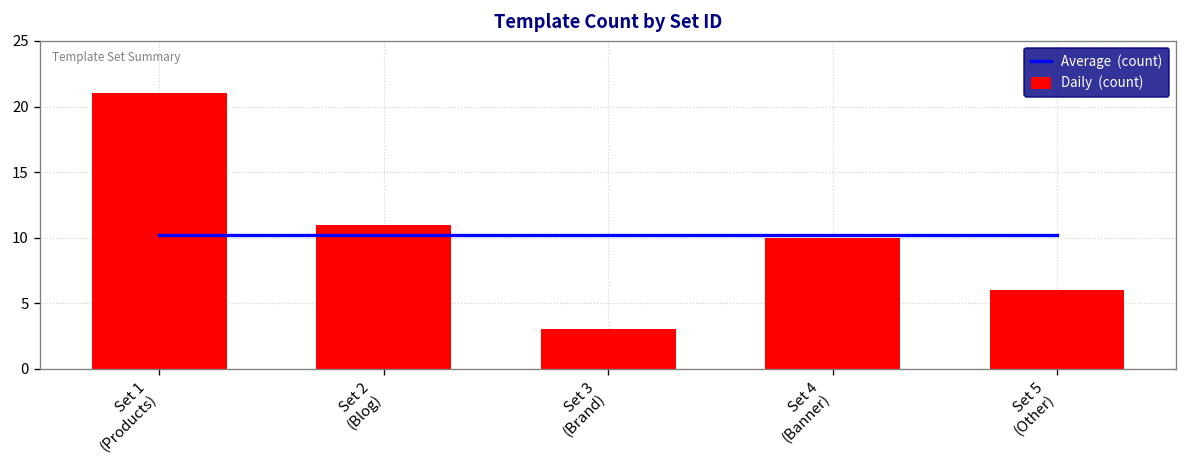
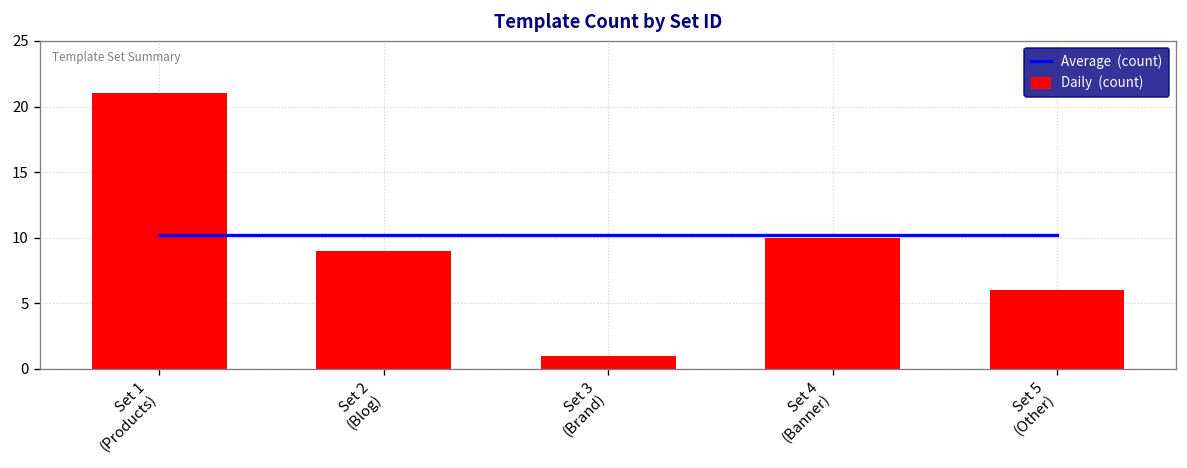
Daily (count), Set 2 (Blog): 11 -> 9
Daily (count), Set 3 (Brand): 3 -> 1
